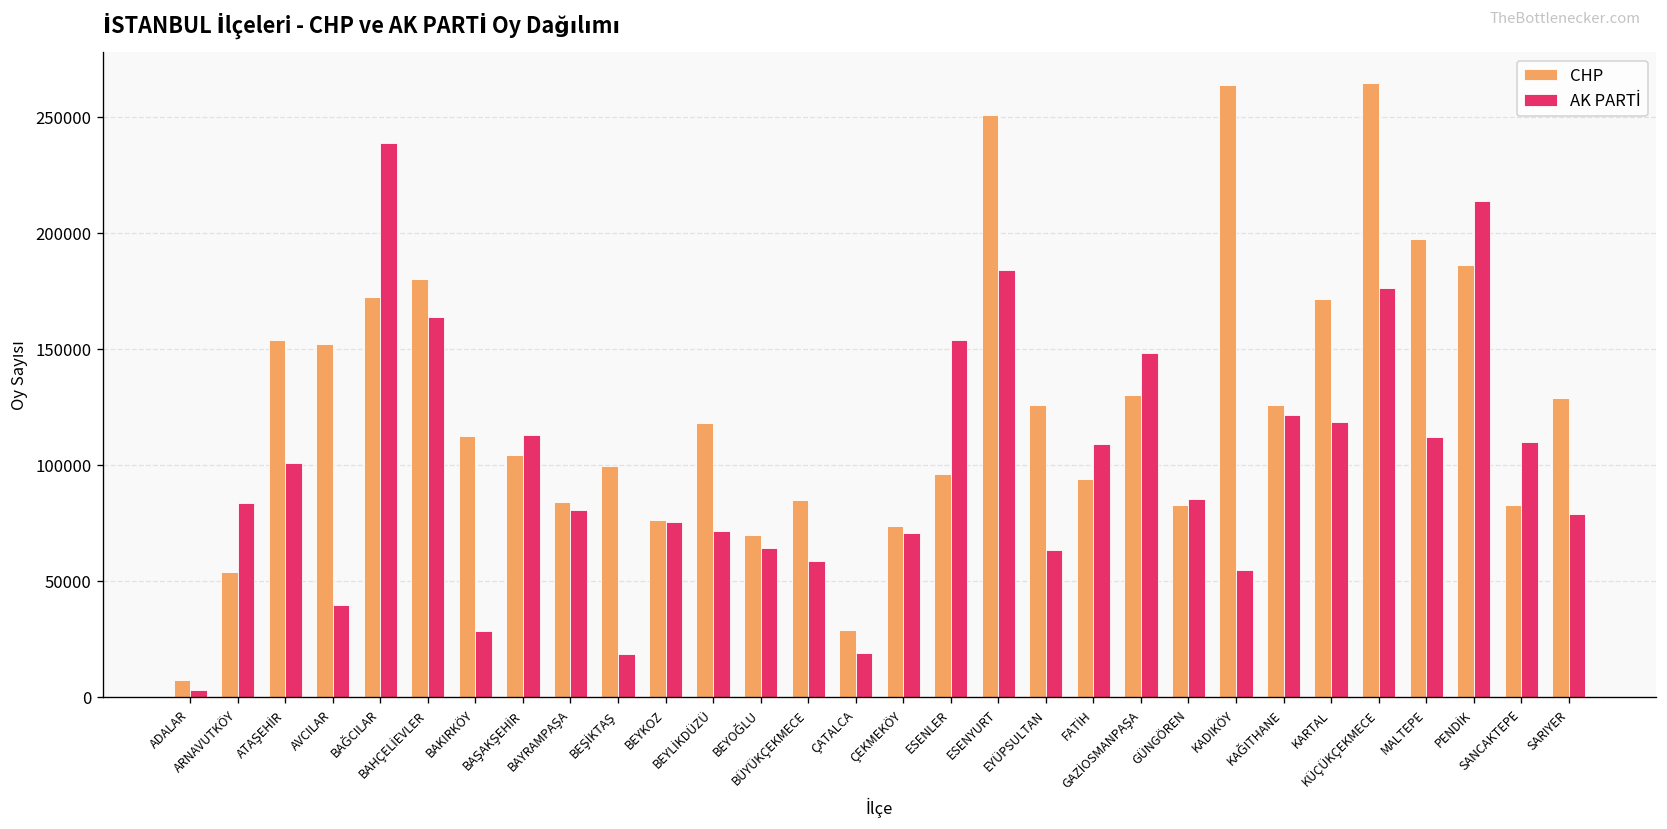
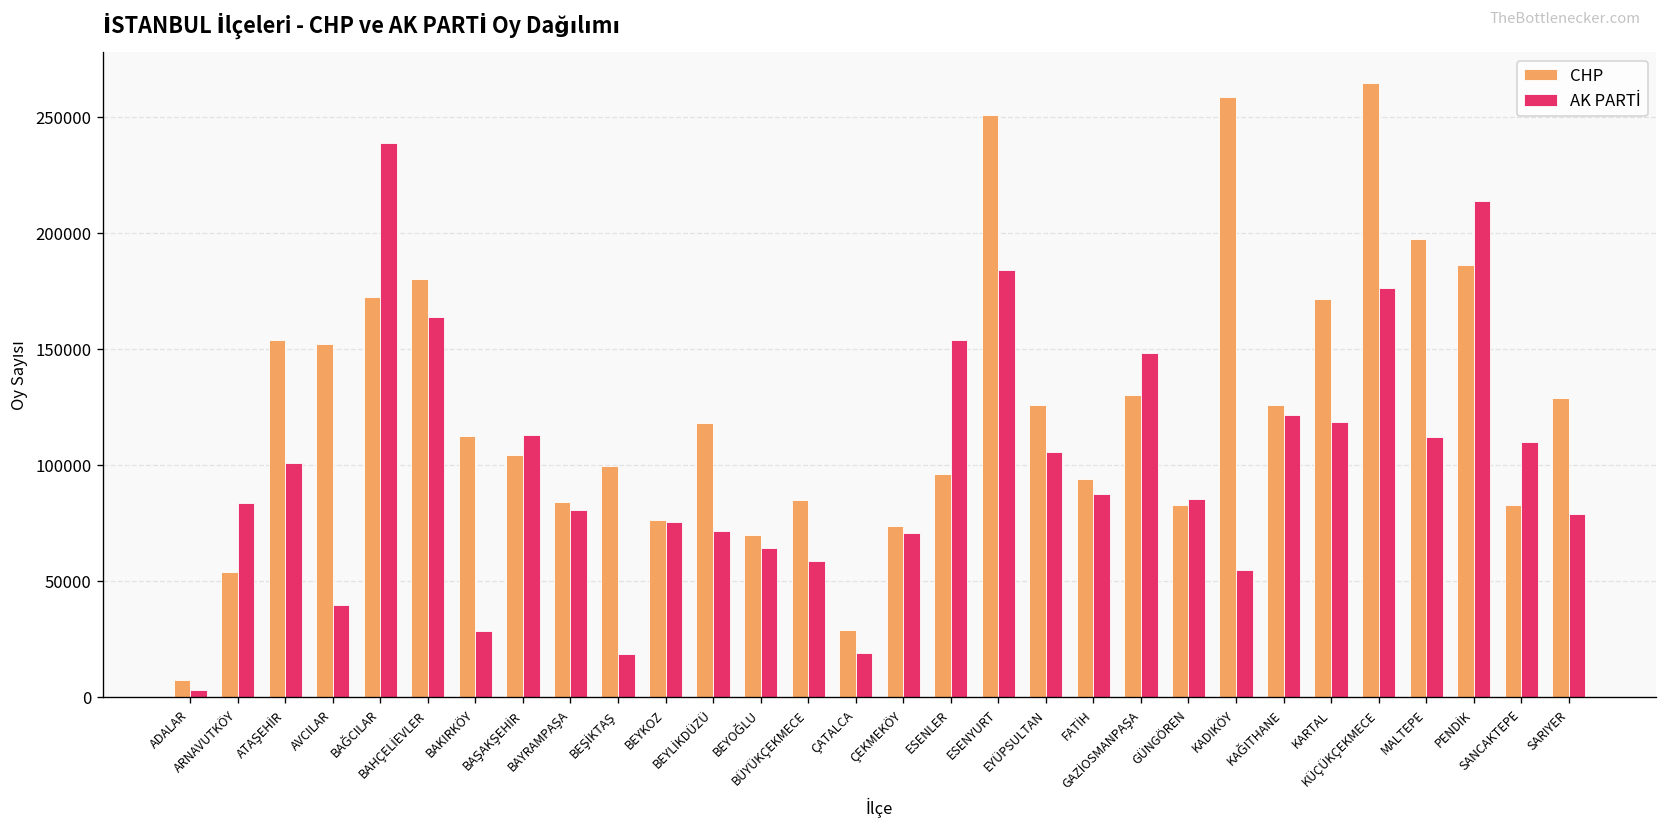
AK PARTİ, EYÜPSULTAN: 64000 -> 106000
AK PARTİ, FATİH: 109000 -> 88000
CHP, KADIKÖY: 264000 -> 259000
